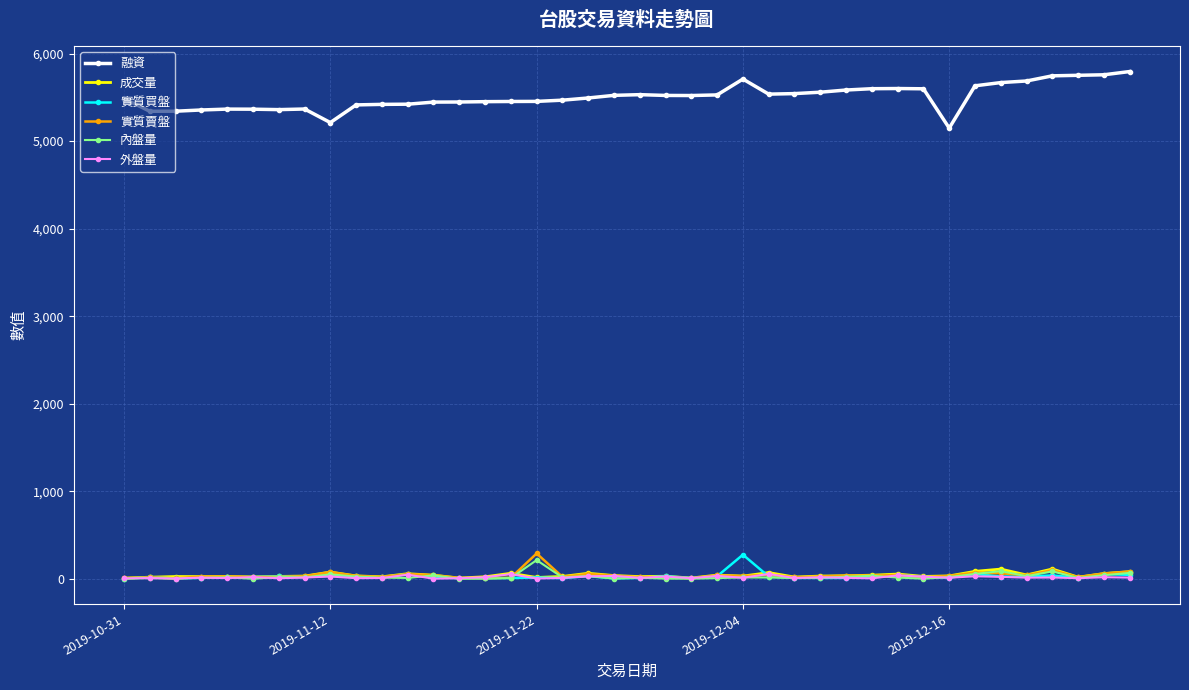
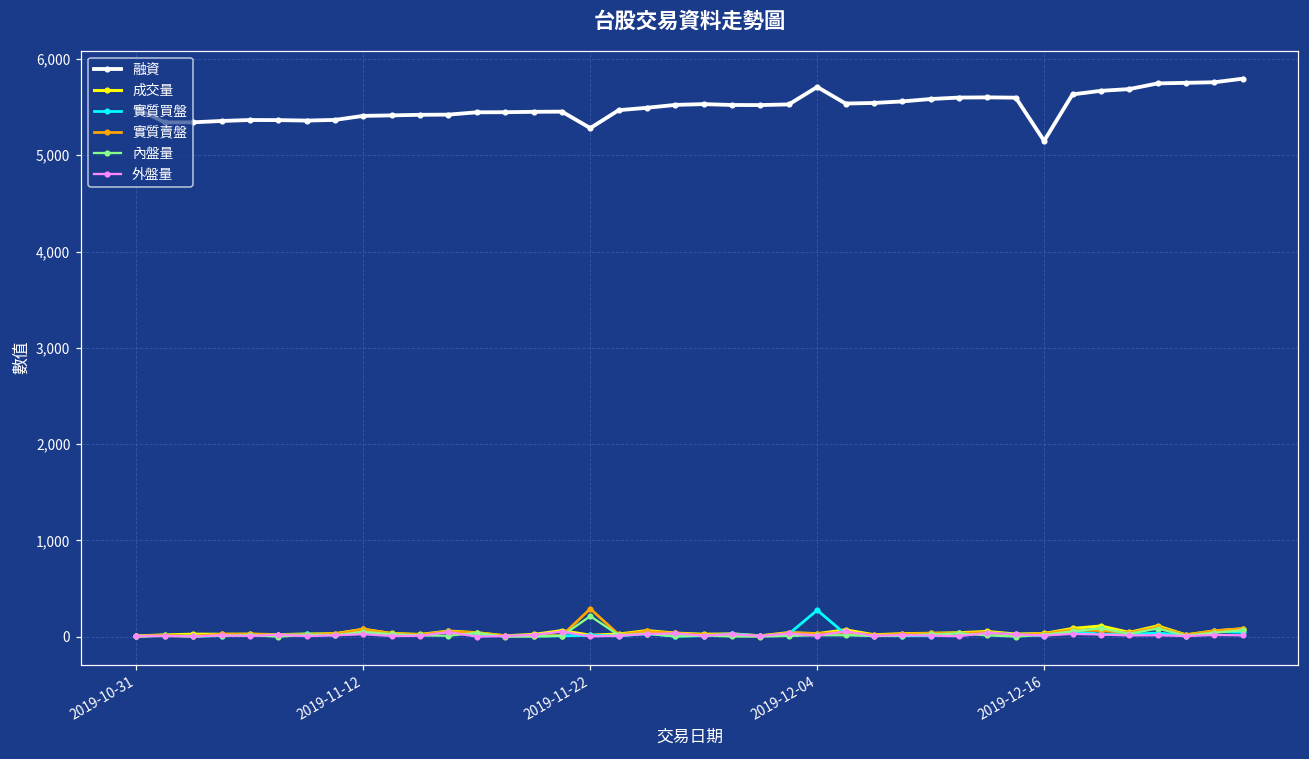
融資, 2019-11-12: 5,200 -> 5,400
融資, 2019-11-22: 5,500 -> 5,300
